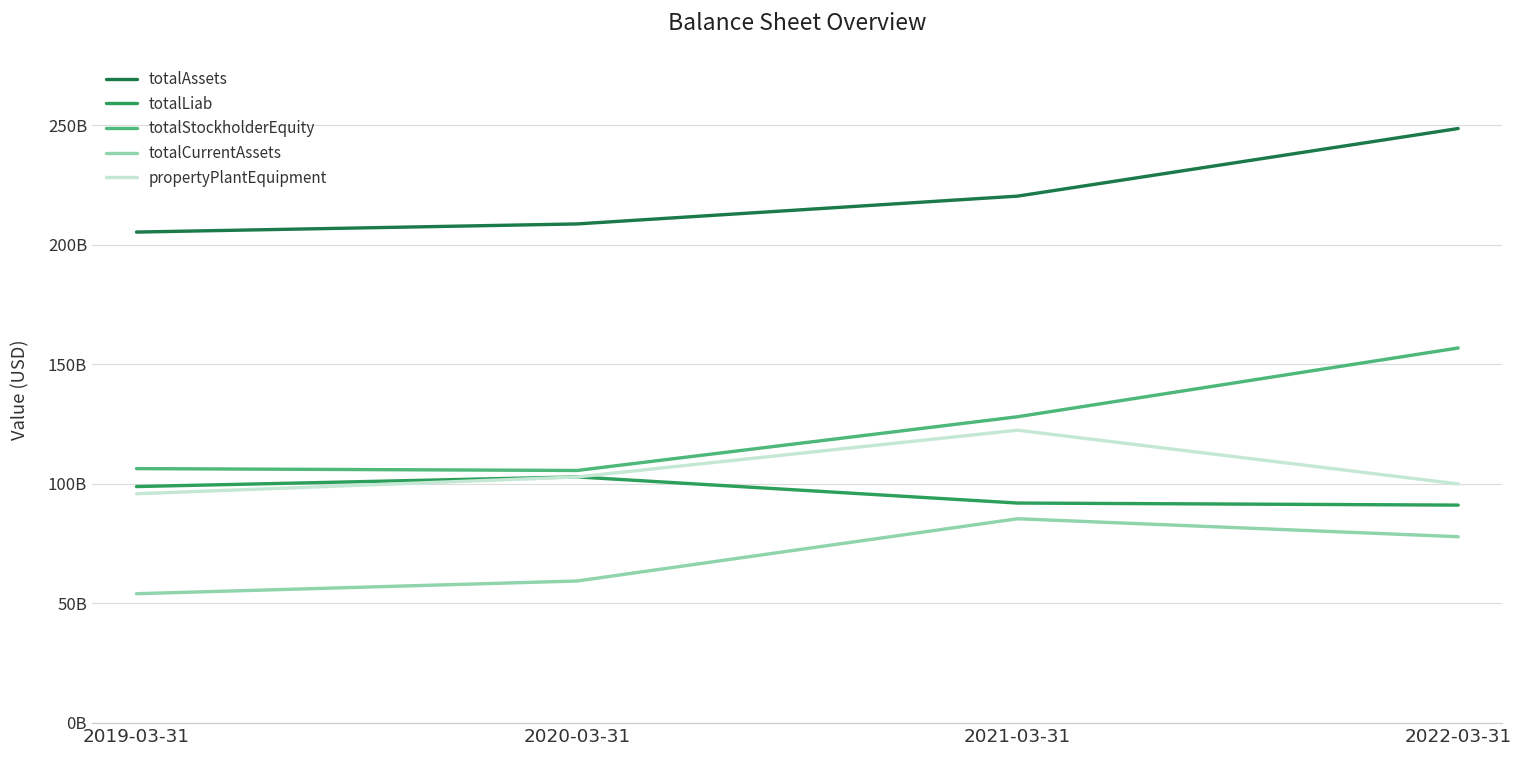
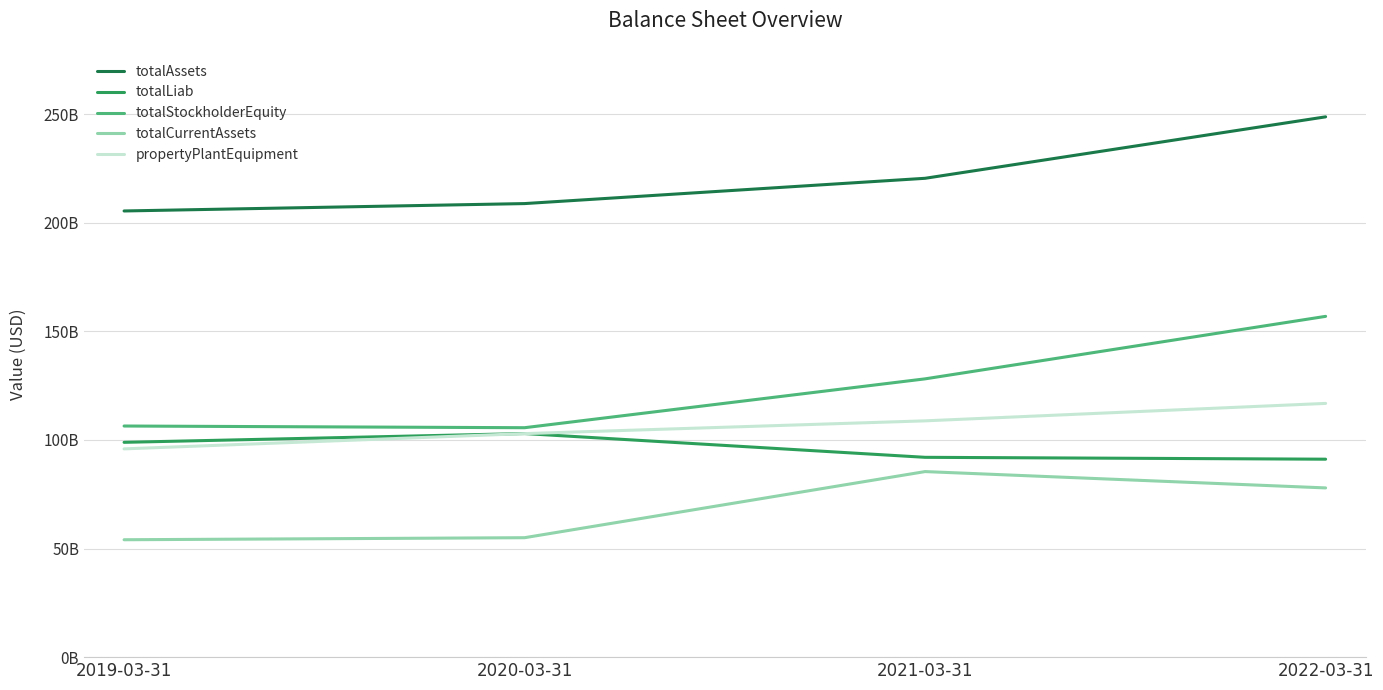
totalCurrentAssets, 2020-03-31: 59000000000 -> 55000000000
propertyPlantEquipment, 2021-03-31: 122000000000 -> 109000000000
propertyPlantEquipment, 2022-03-31: 100000000000 -> 117000000000
